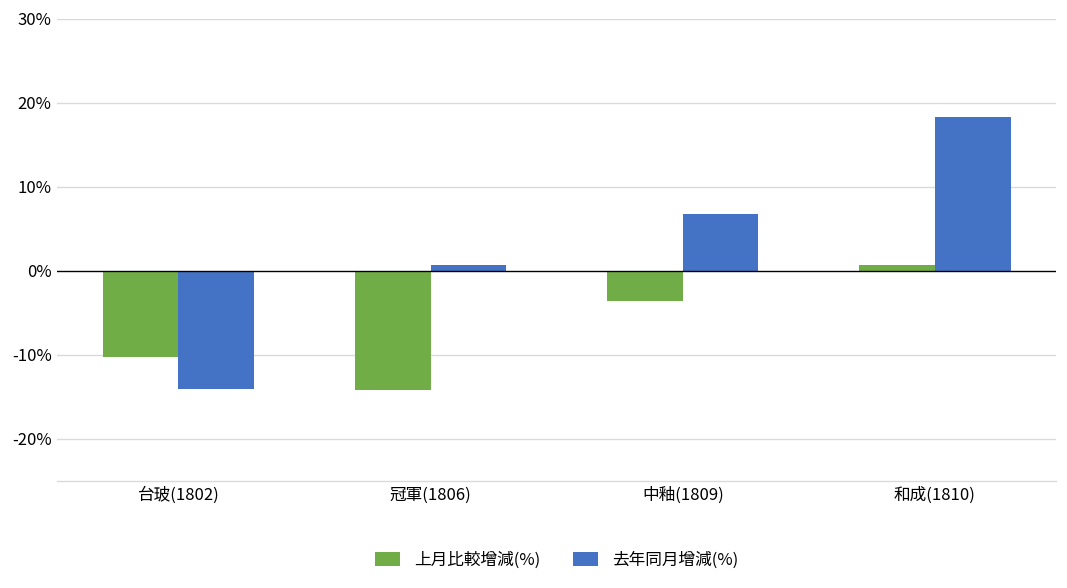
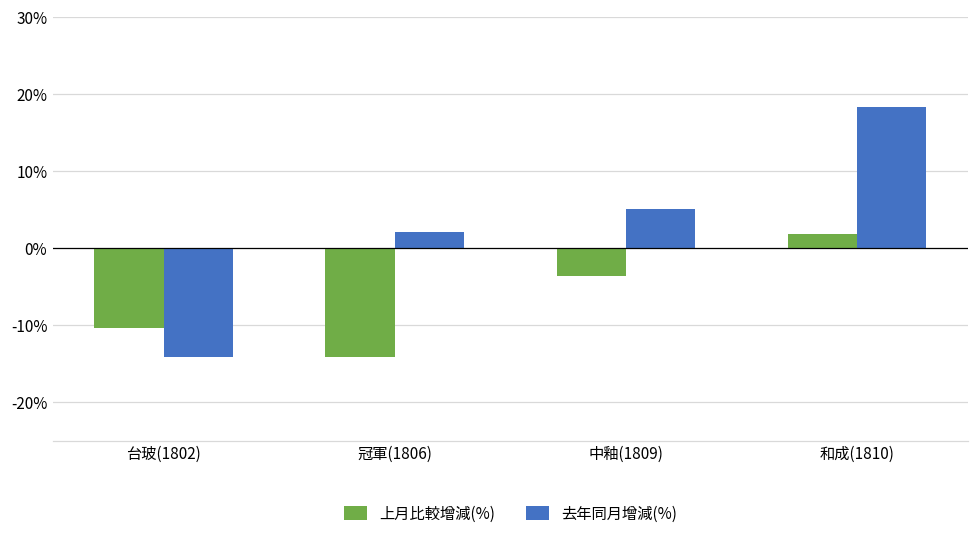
去年同月增減(%), 冠軍(1806): 1% -> 2%
去年同月增減(%), 中釉(1809): 7% -> 5%
上月比較增減(%), 和成(1810): 1% -> 2%
